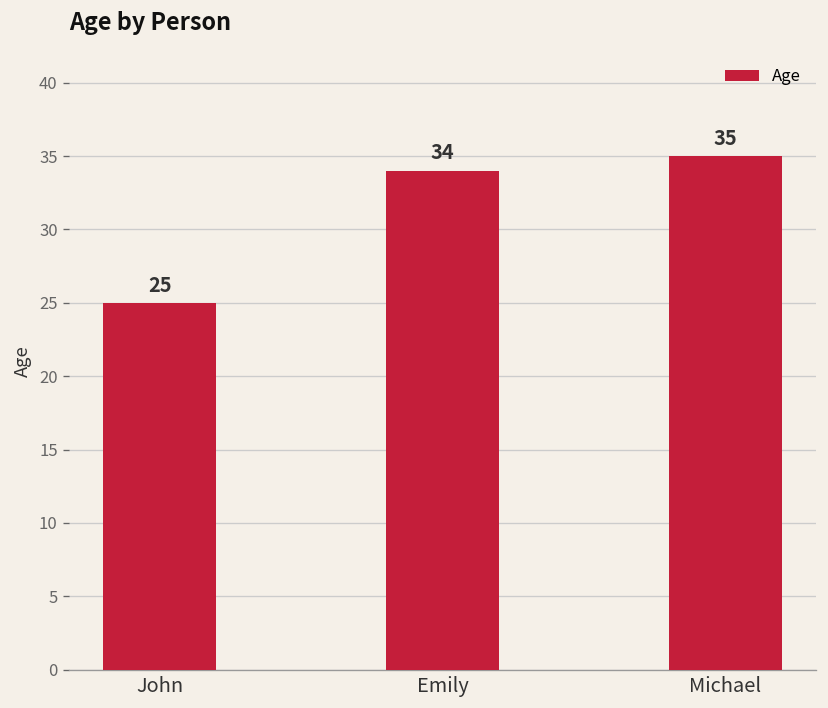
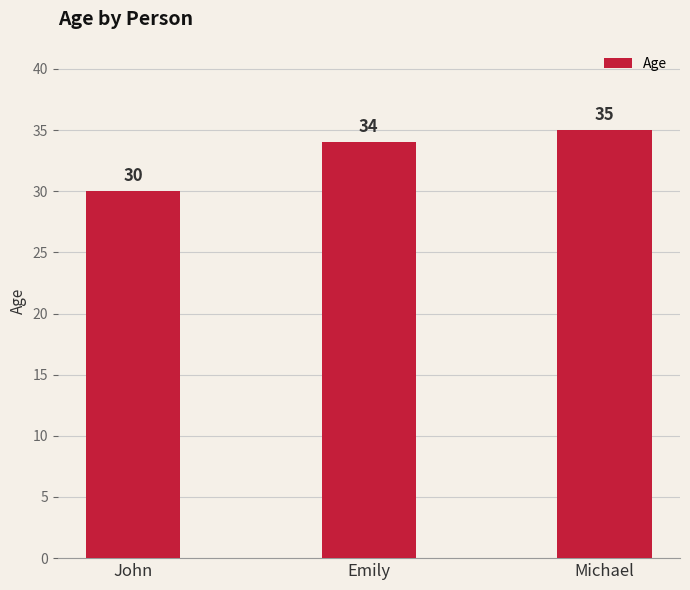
John: 25 -> 30
